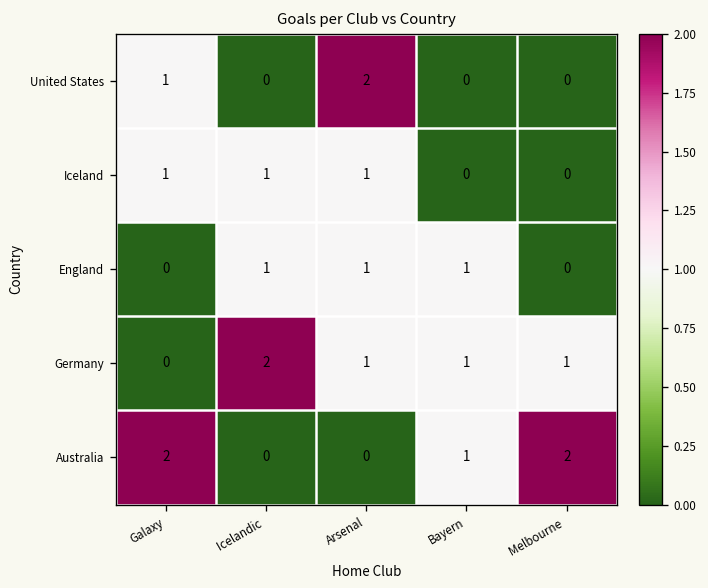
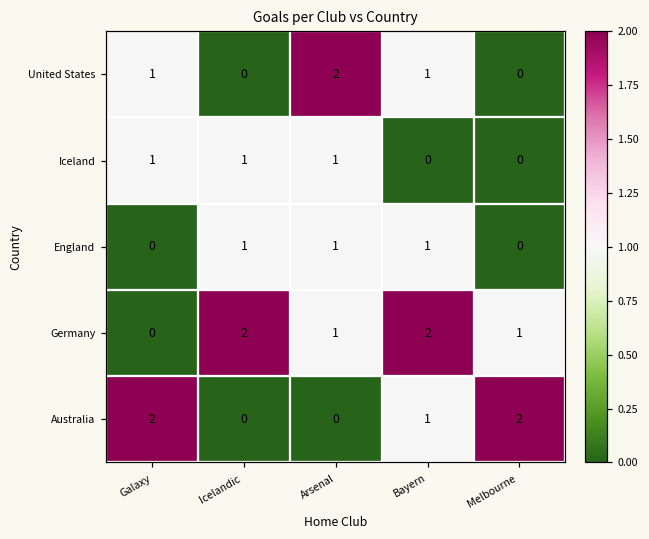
United States, Bayern: 0 -> 1
Germany, Bayern: 1 -> 2
